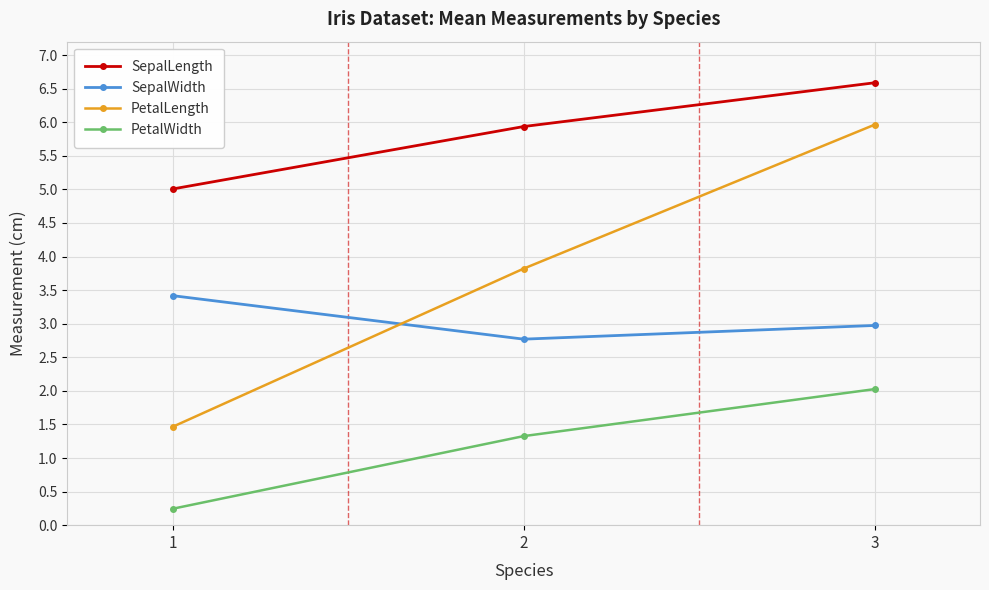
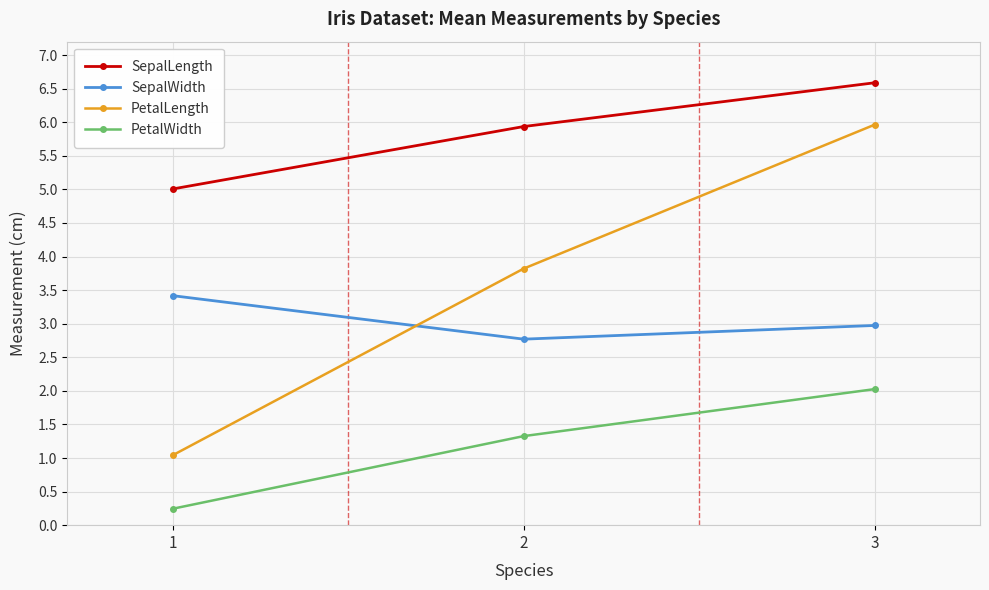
PetalLength, 1: 1.5 -> 1.0
